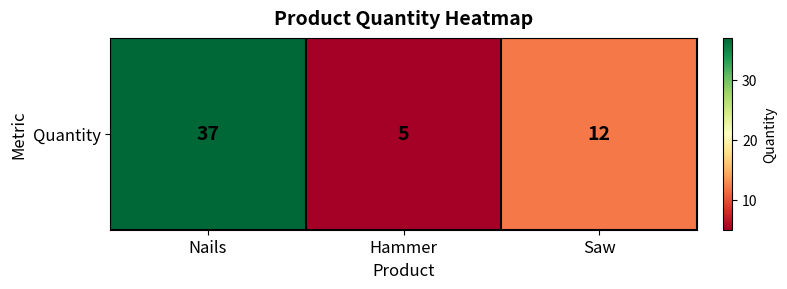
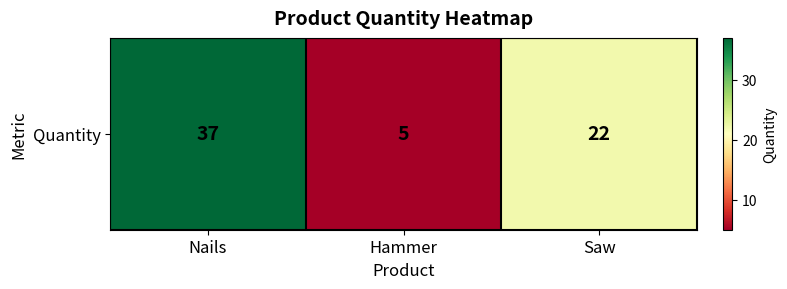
Quantity, Saw: 12 -> 22
